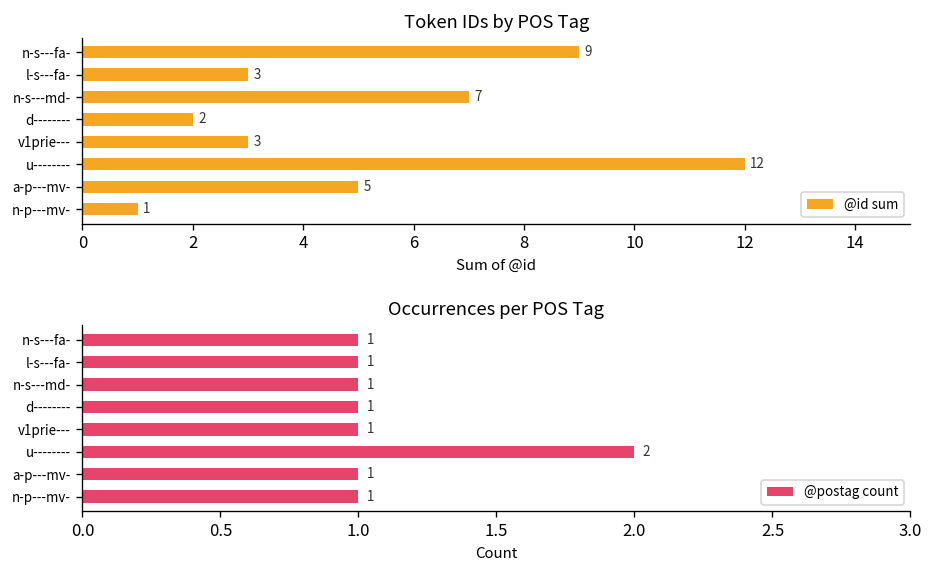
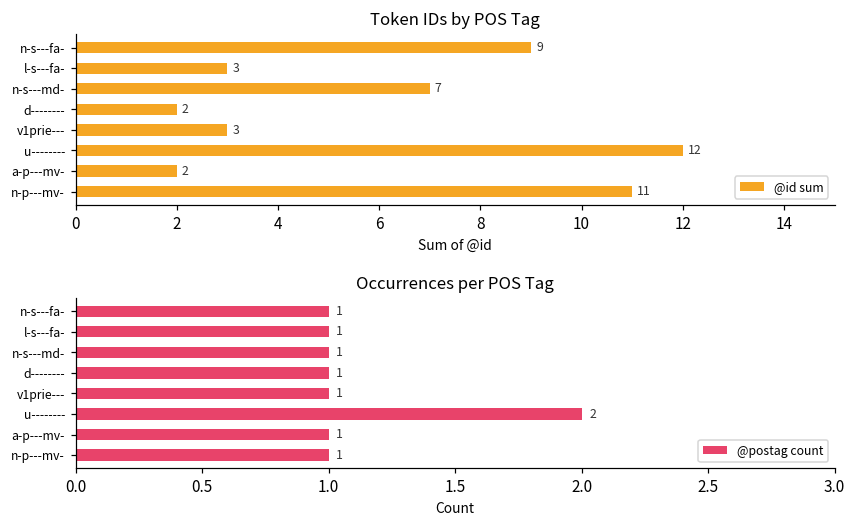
Token IDs by POS Tag, a-p---mv-: 5 -> 2
Token IDs by POS Tag, n-p---mv-: 1 -> 11
